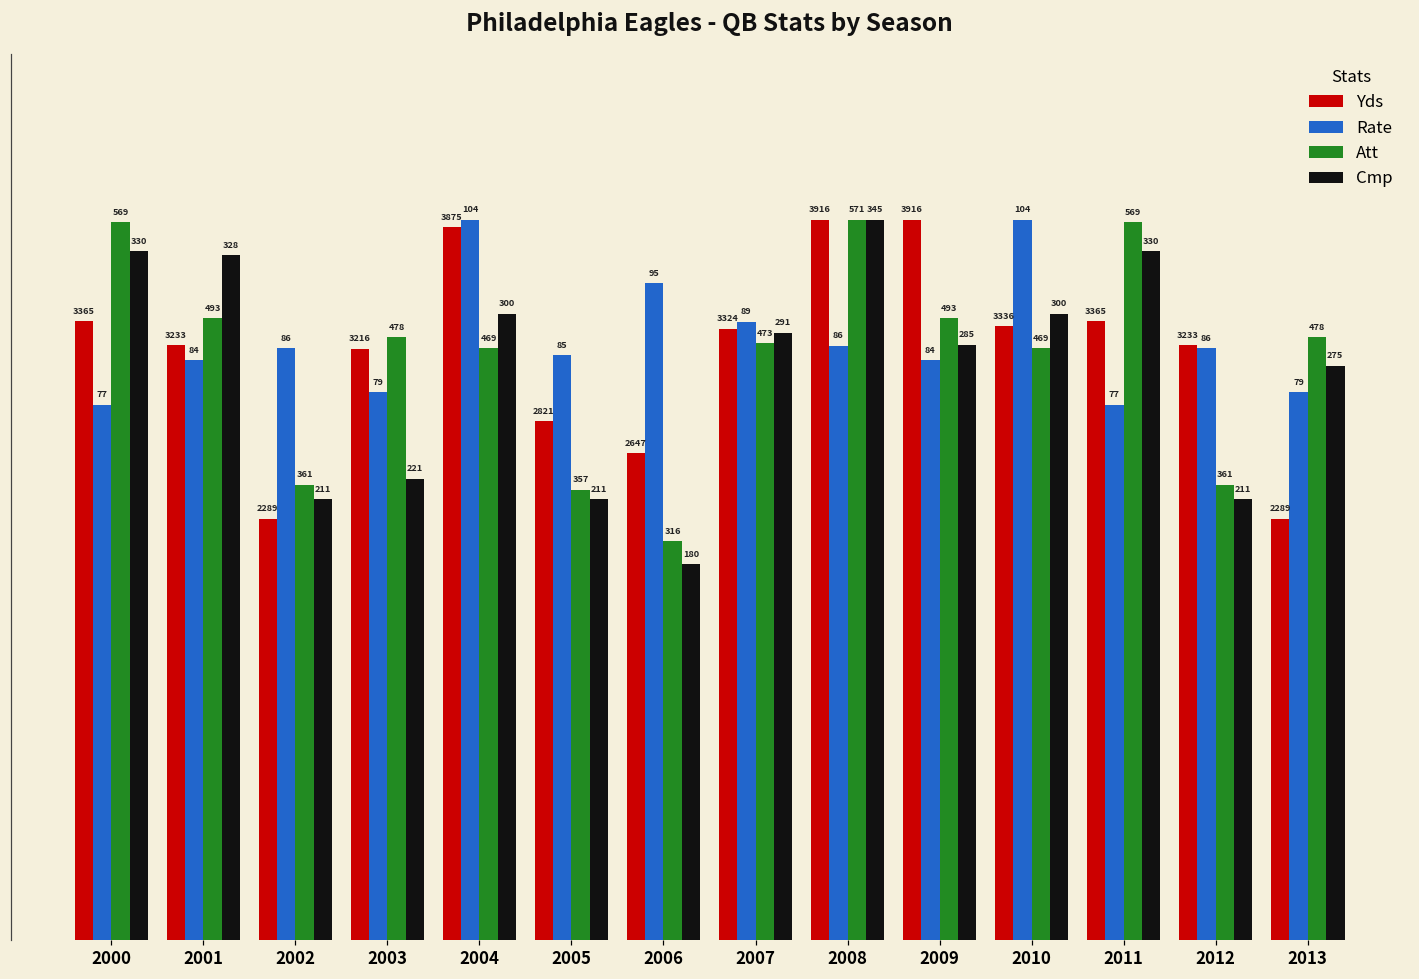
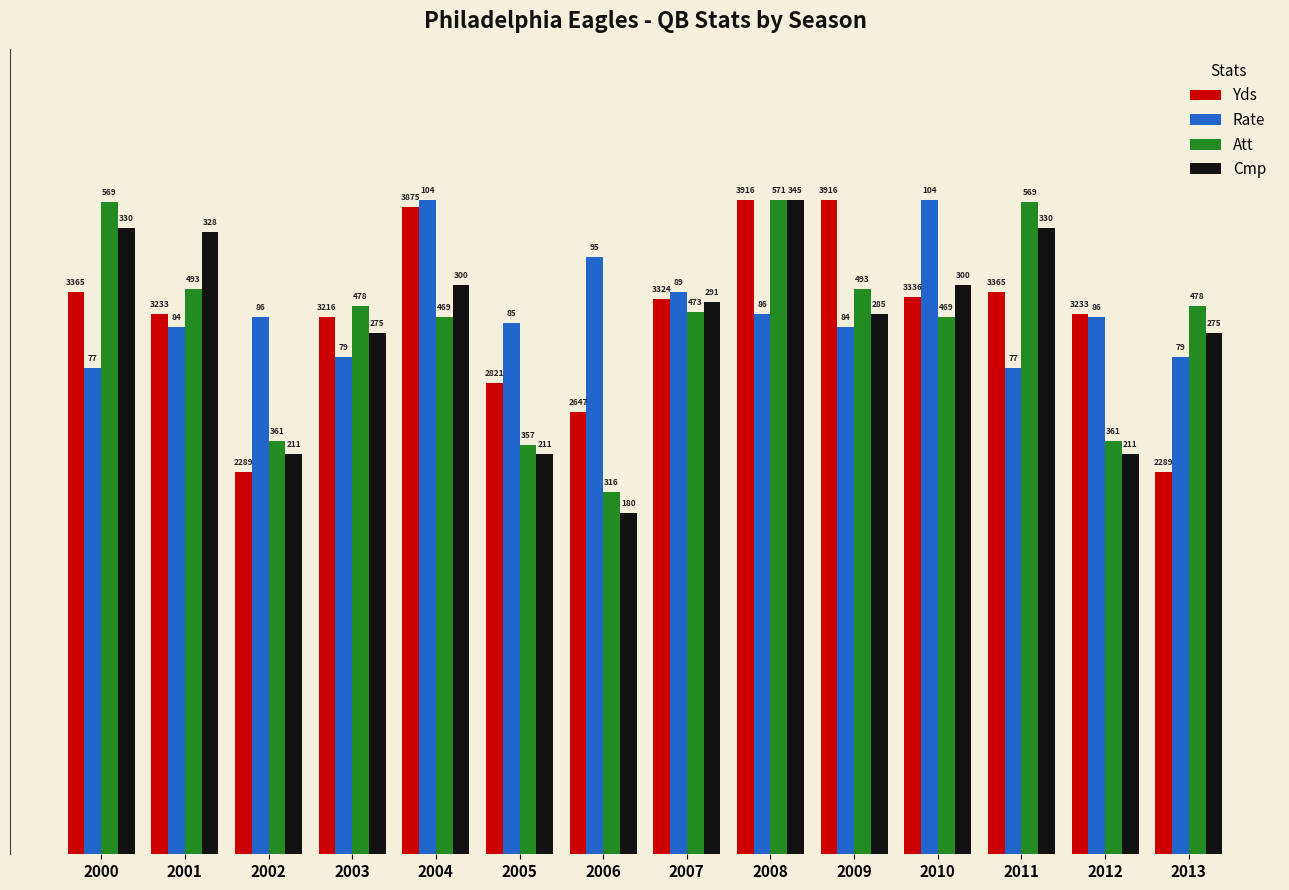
Cmp, 2003: 221 -> 275
